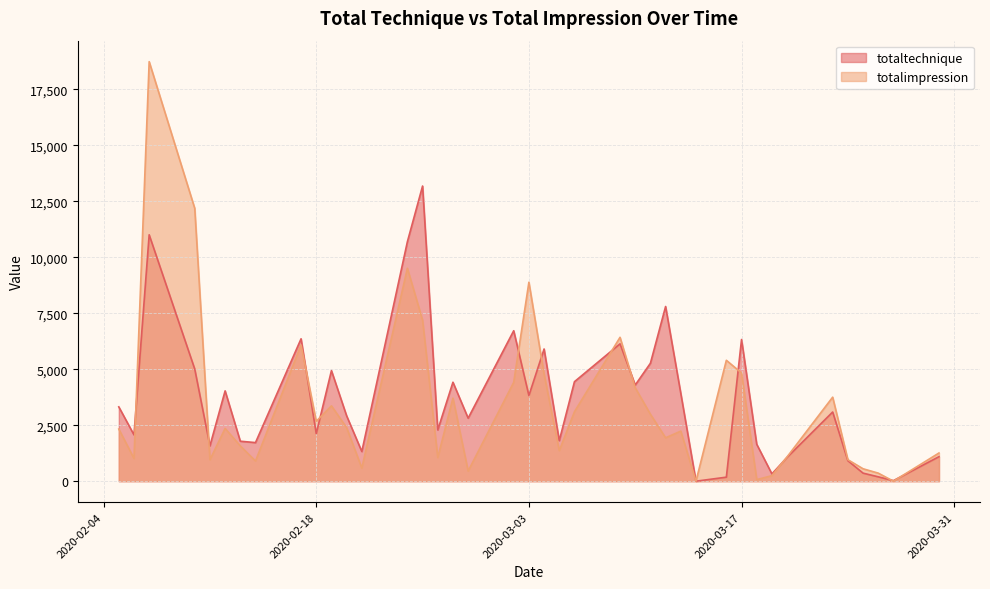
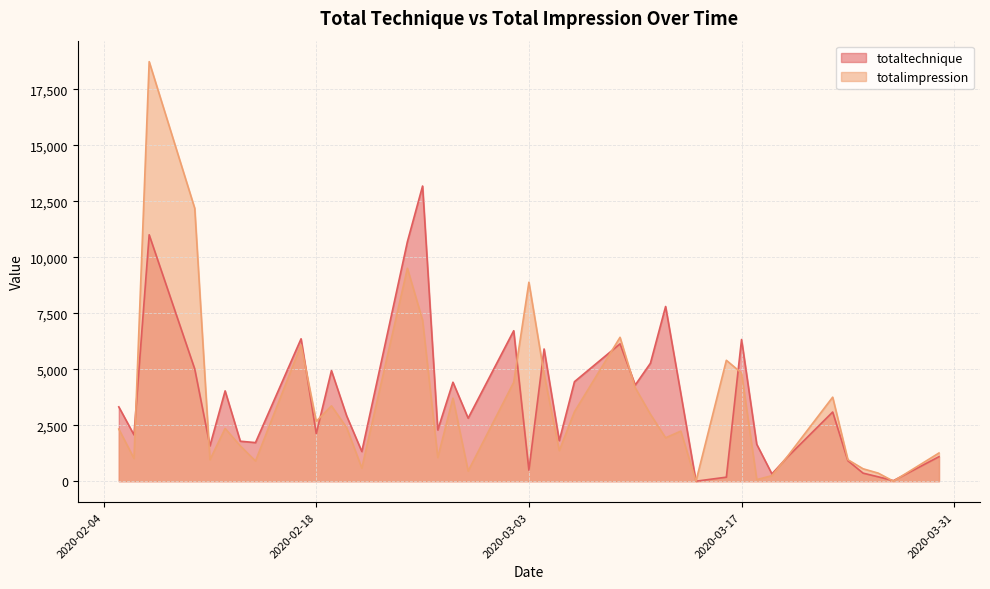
totaltechnique, 2020-03-03: 3,800 -> 500
